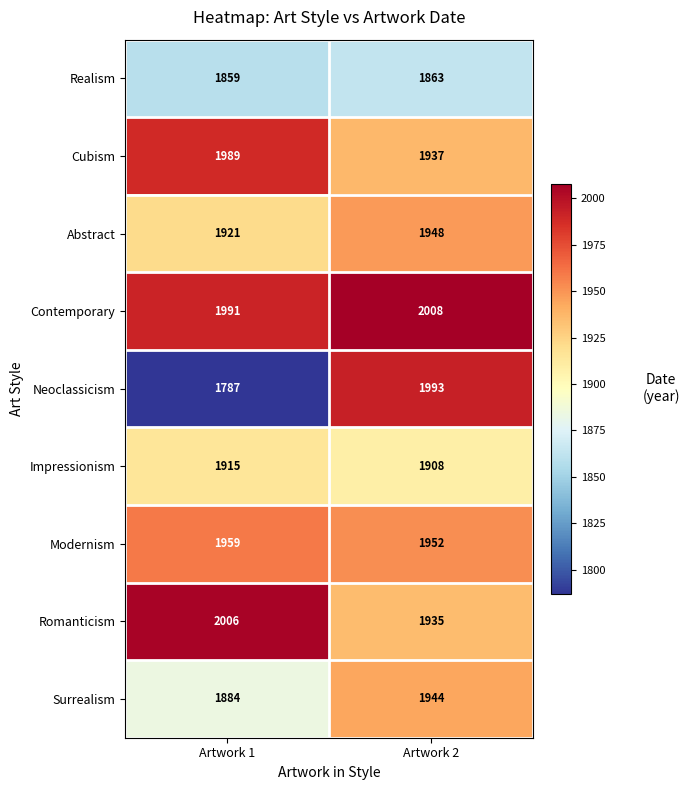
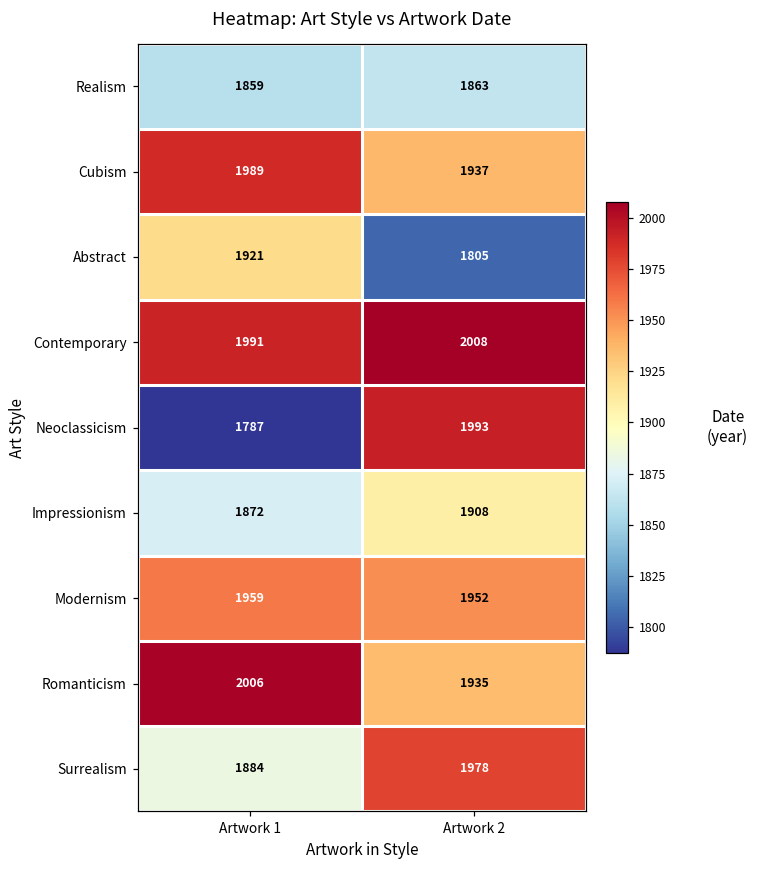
Abstract, Artwork 2: 1948 -> 1805
Impressionism, Artwork 1: 1915 -> 1872
Surrealism, Artwork 2: 1944 -> 1978
